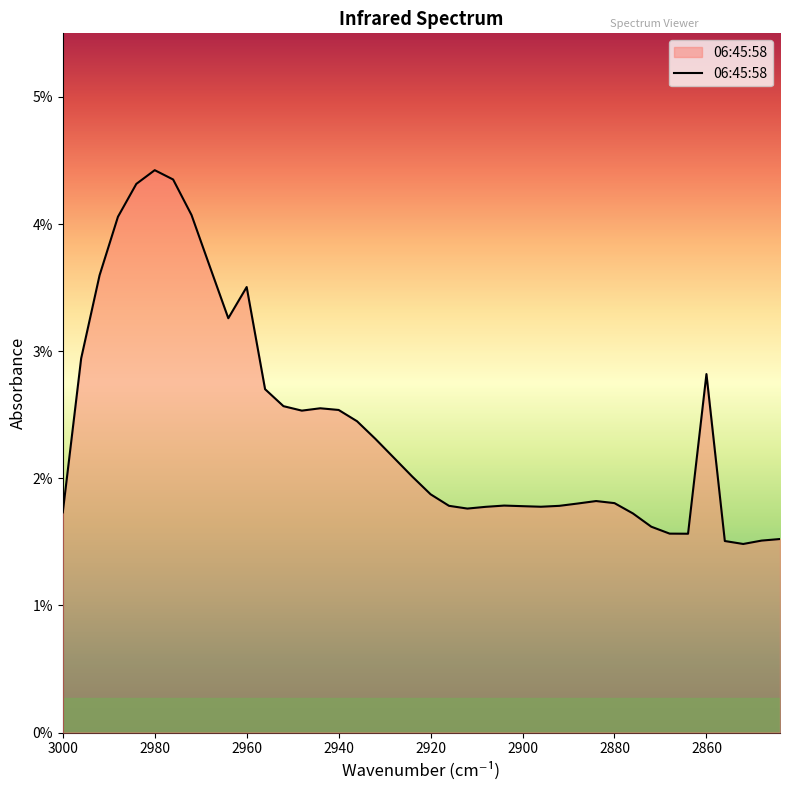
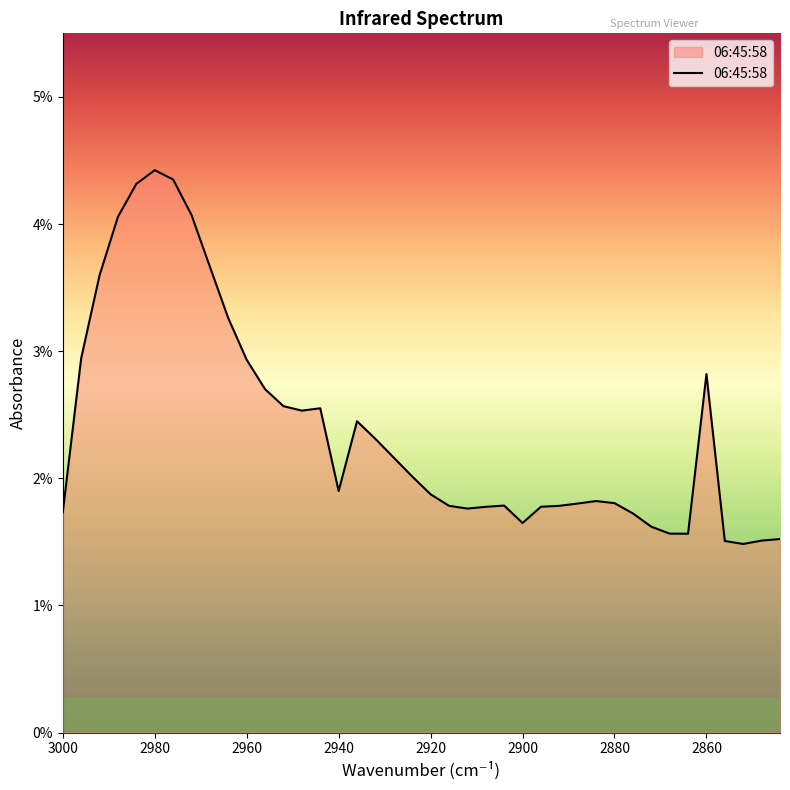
2960: 3.50% -> 2.93%
2940: 2.54% -> 1.90%
2900: 1.78% -> 1.65%
